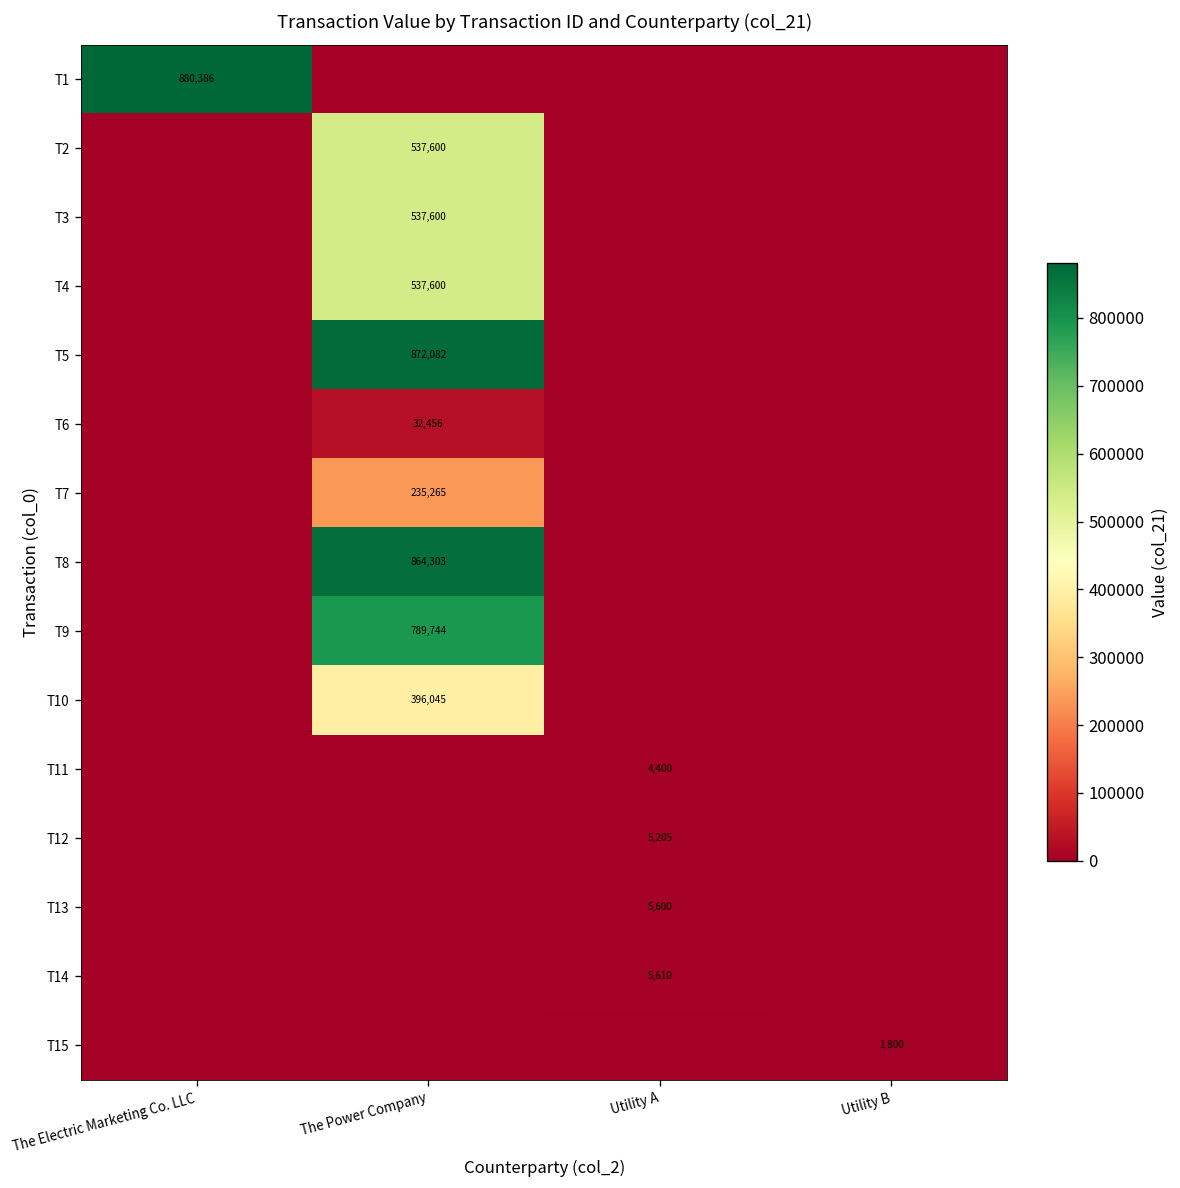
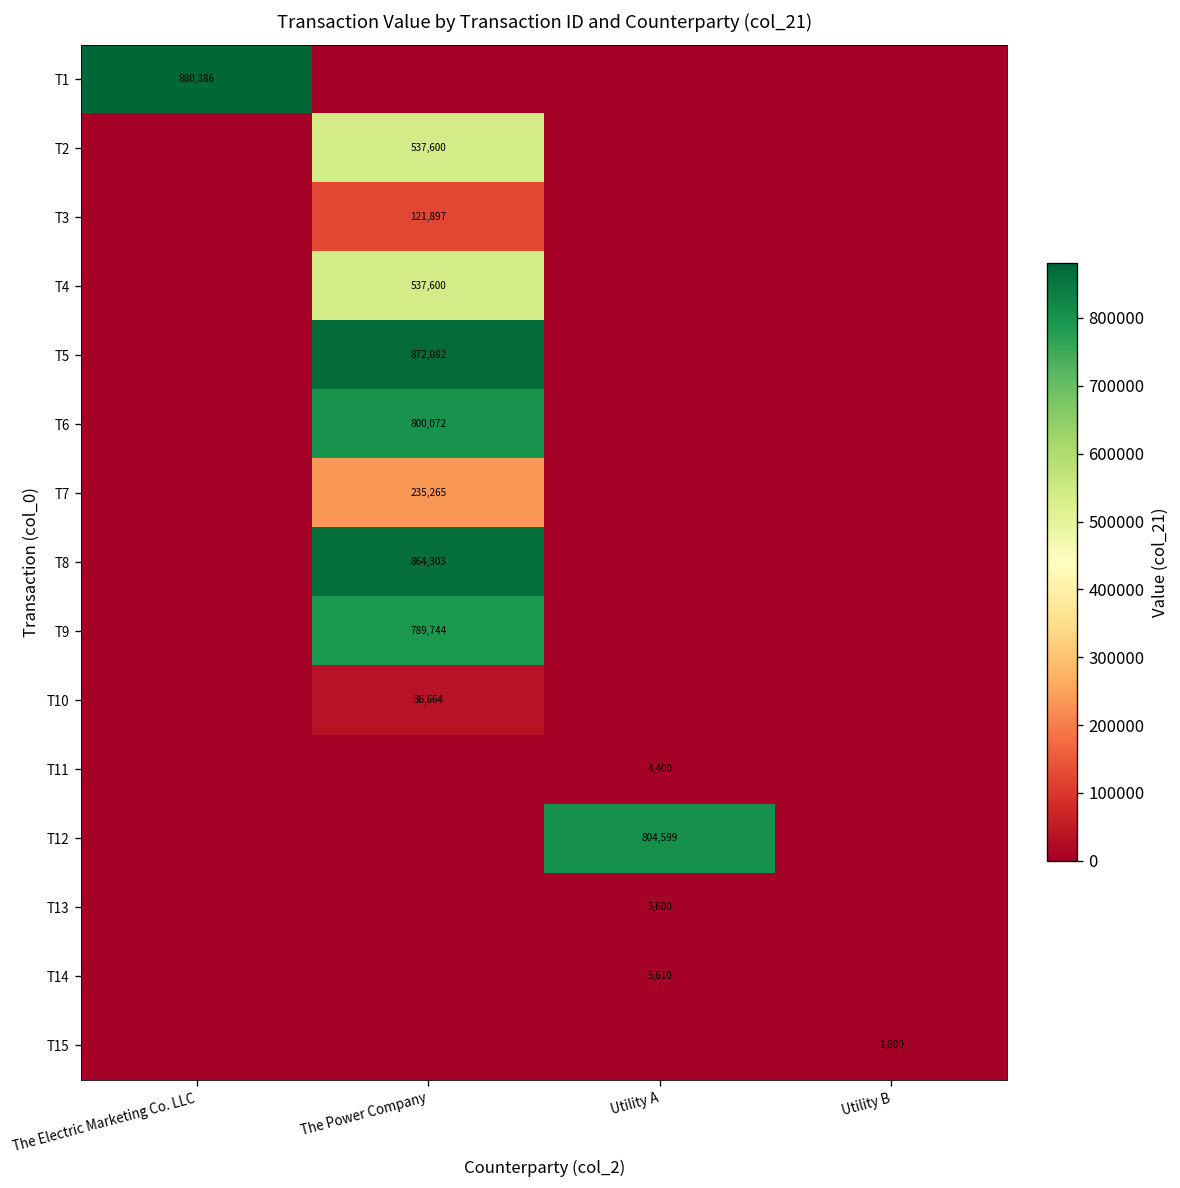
T3, The Power Company: 537,600 -> 121,897
T6, The Power Company: 32,456 -> 800,072
T10, The Power Company: 396,045 -> 36,664
T12, Utility A: 5,205 -> 804,599
